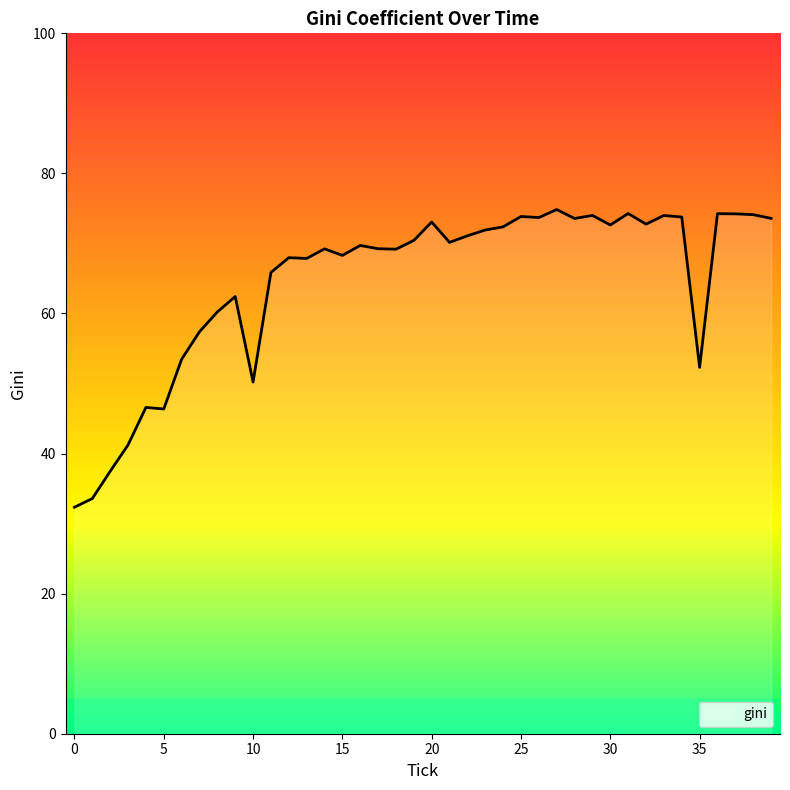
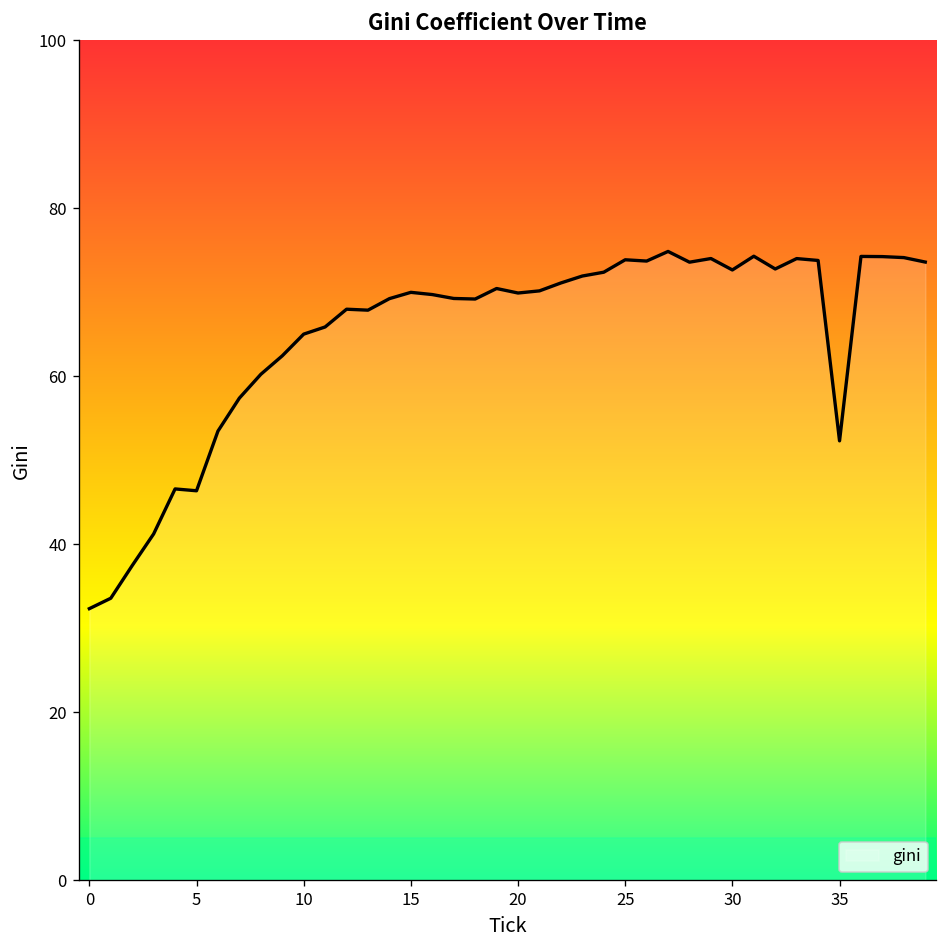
10: 50 -> 65
15: 68 -> 70
20: 73 -> 70
